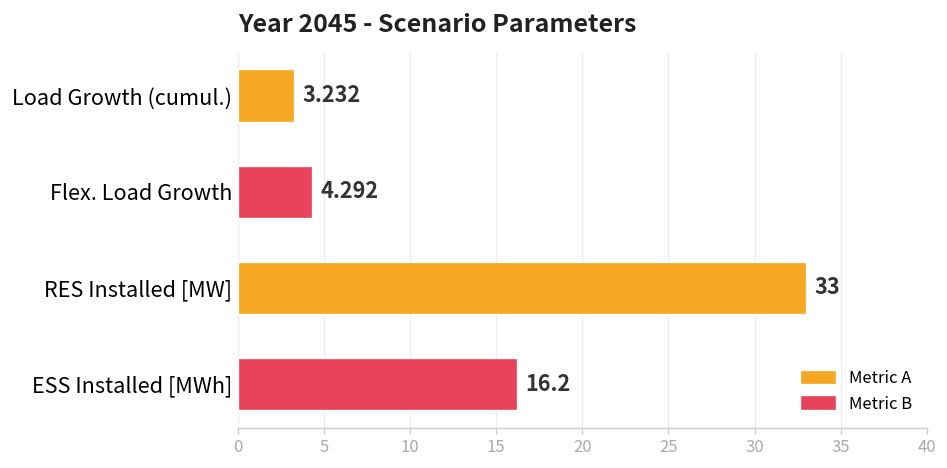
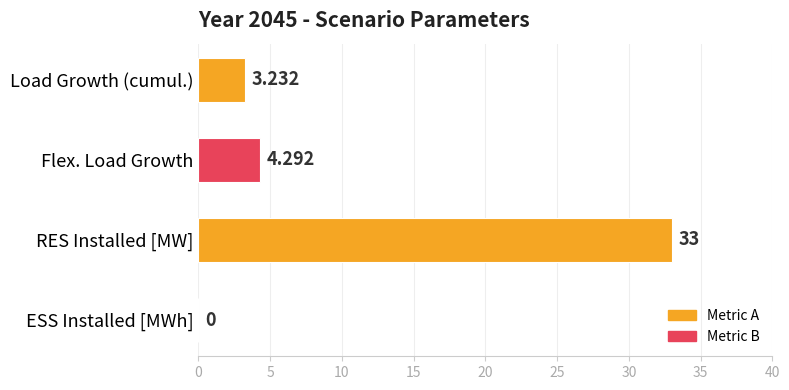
ESS Installed [MWh]: 16.2 -> 0
